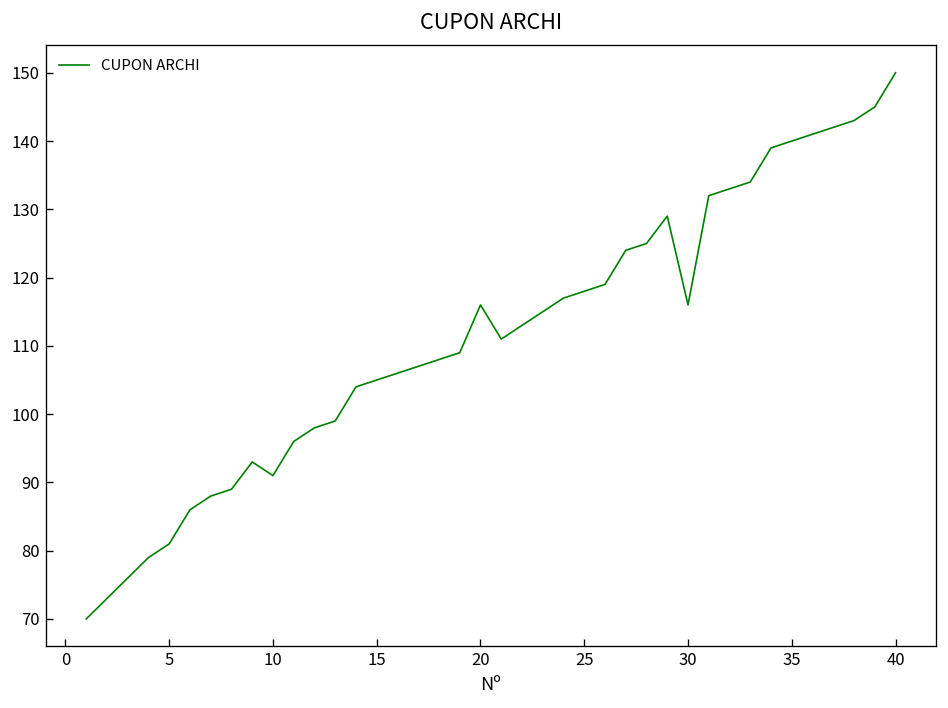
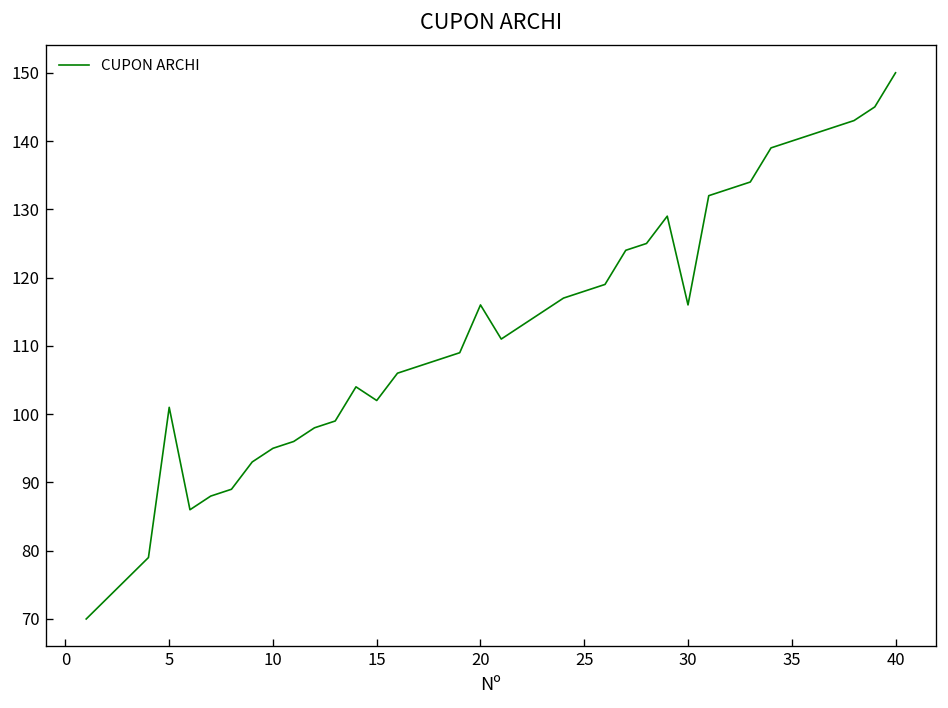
5: 81 -> 101
10: 91 -> 95
15: 105 -> 102
